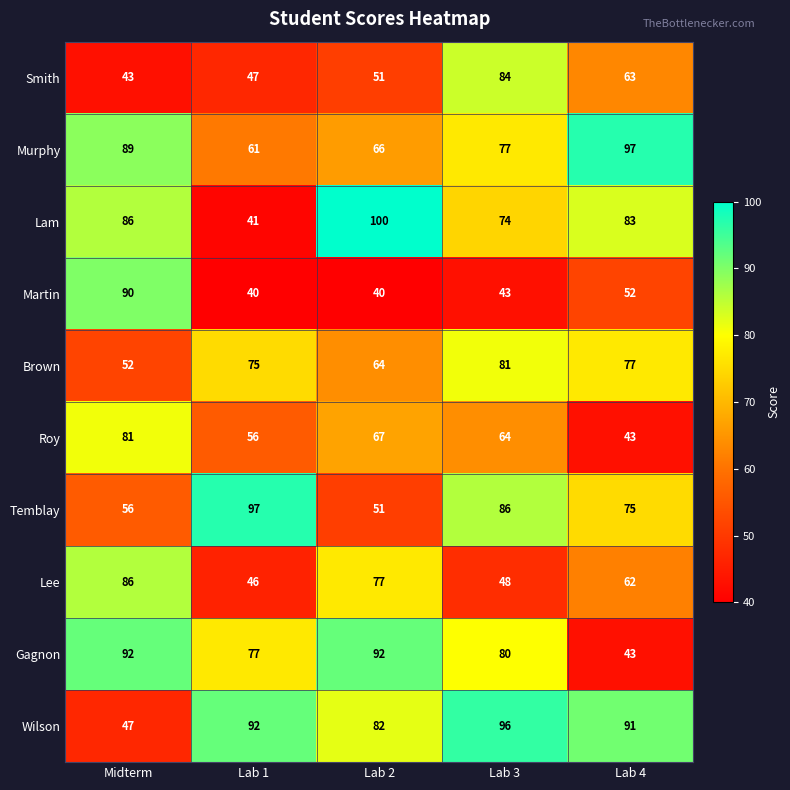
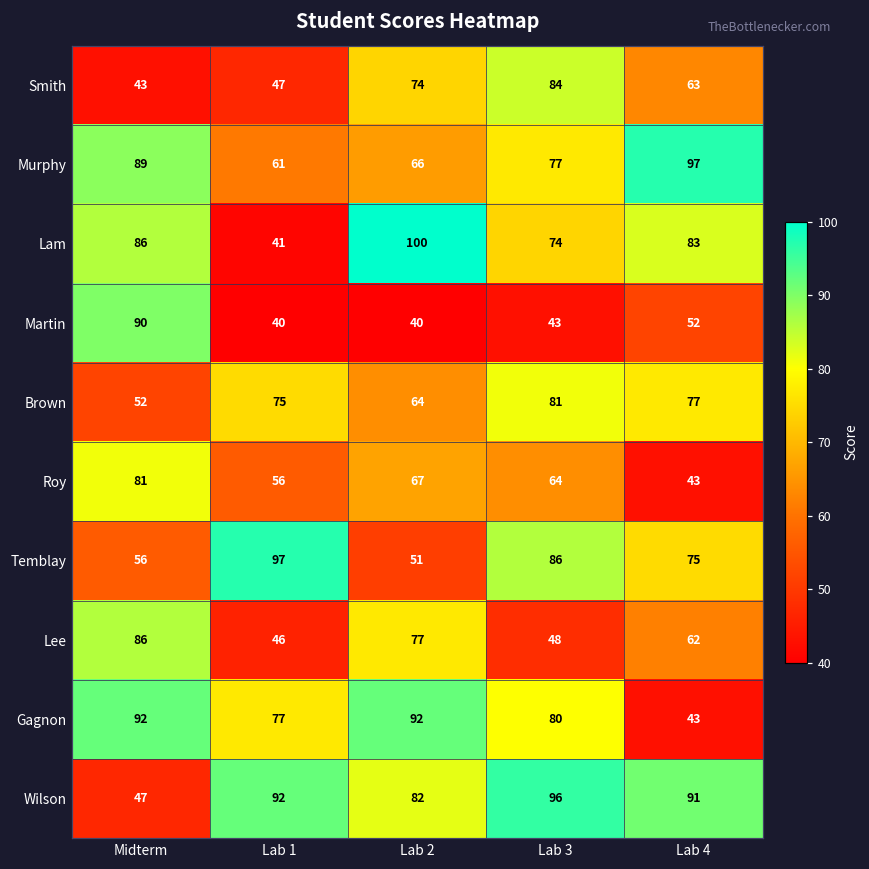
Smith, Lab 2: 51 -> 74
